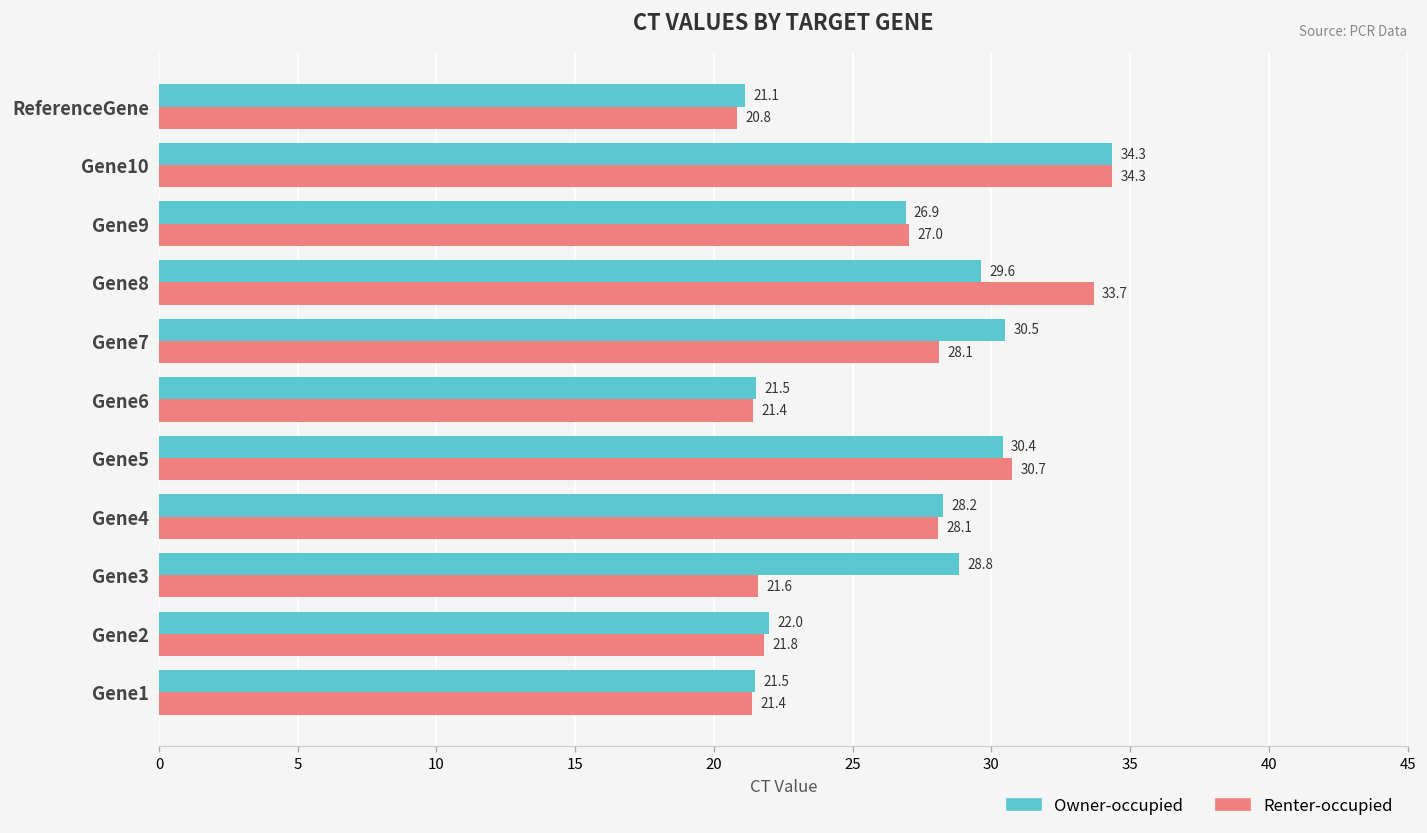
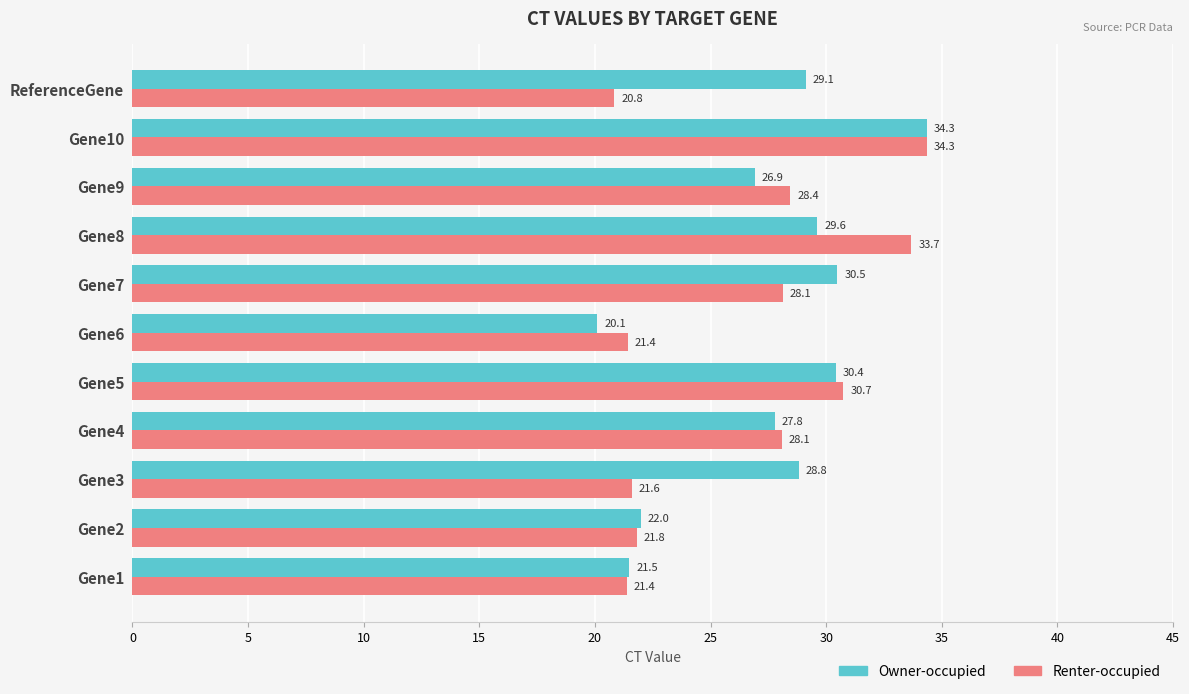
Owner-occupied, ReferenceGene: 21.1 -> 29.1
Renter-occupied, Gene9: 27.0 -> 28.4
Owner-occupied, Gene6: 21.5 -> 20.1
Owner-occupied, Gene4: 28.2 -> 27.8
